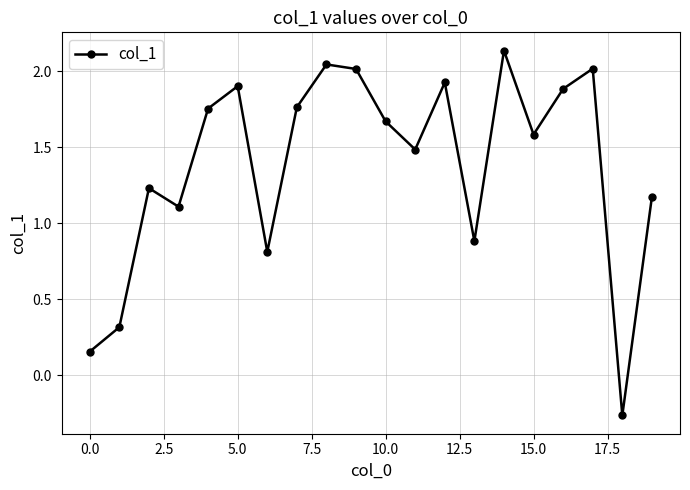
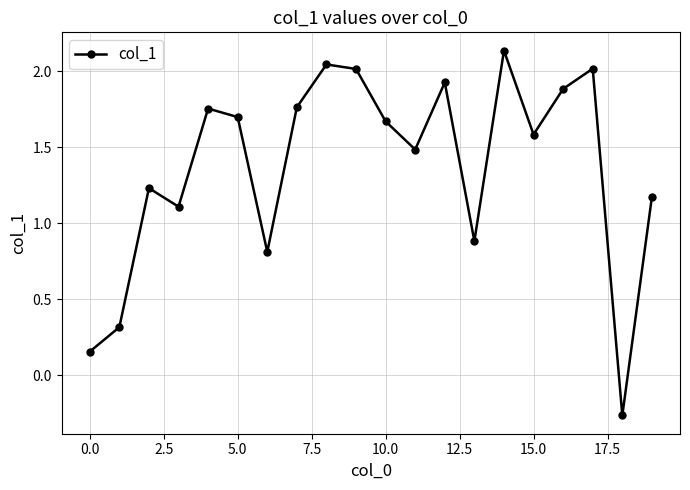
5.0: 1.90 -> 1.70
